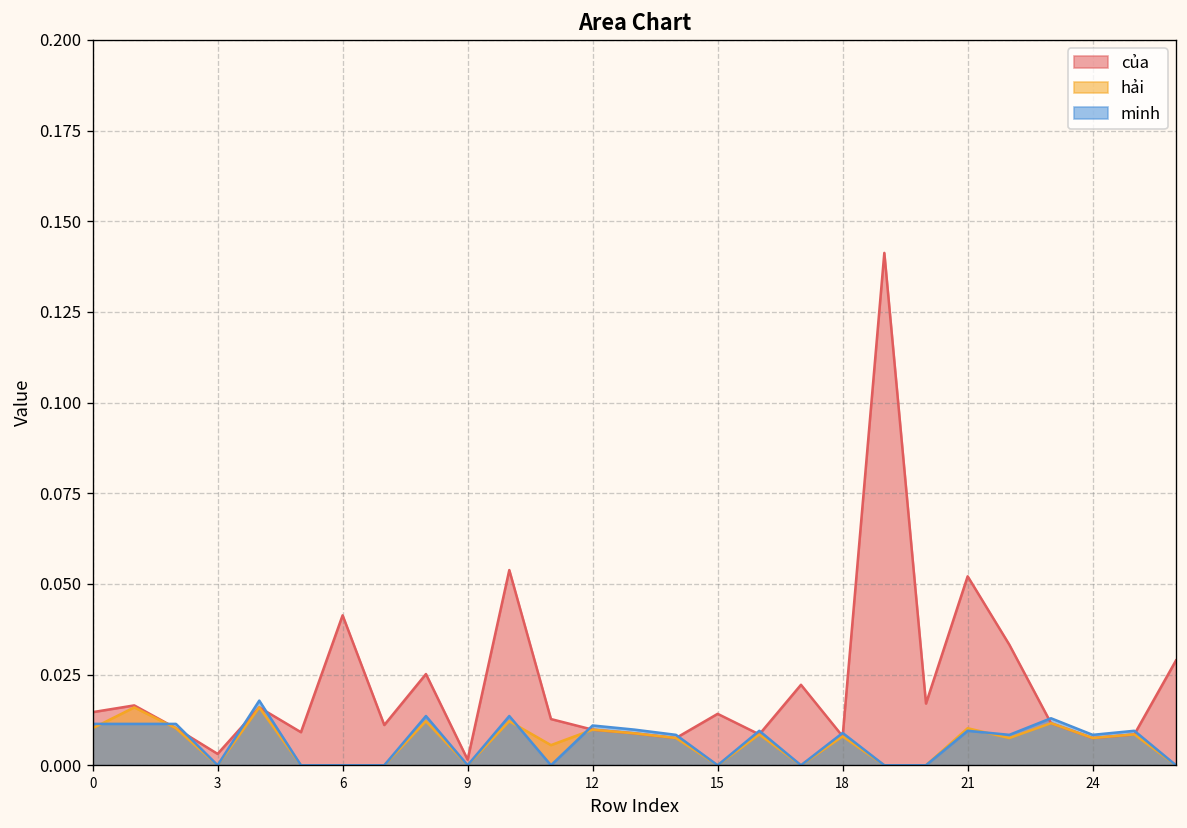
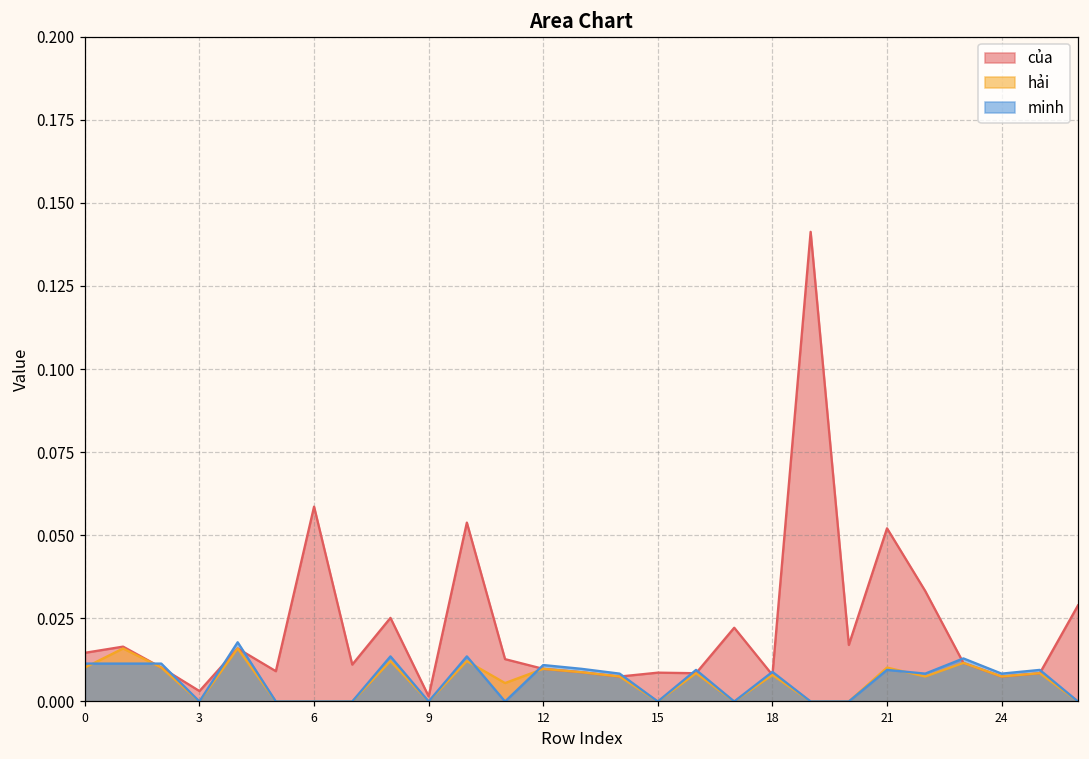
của, 6: 0.041 -> 0.059
của, 15: 0.014 -> 0.009
